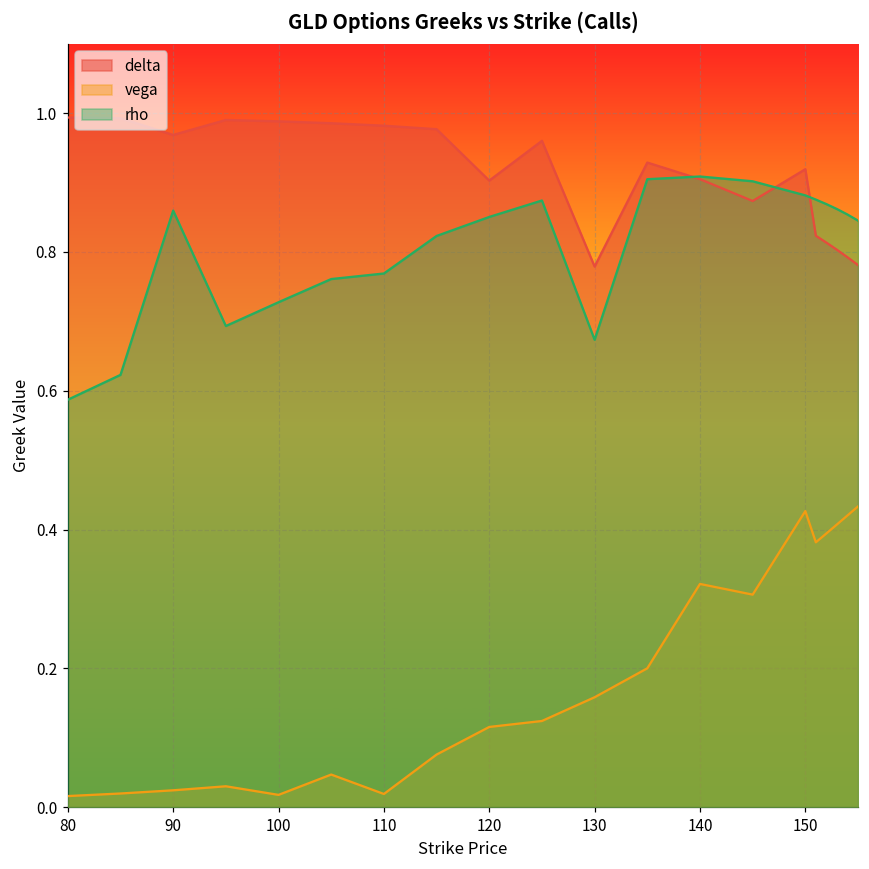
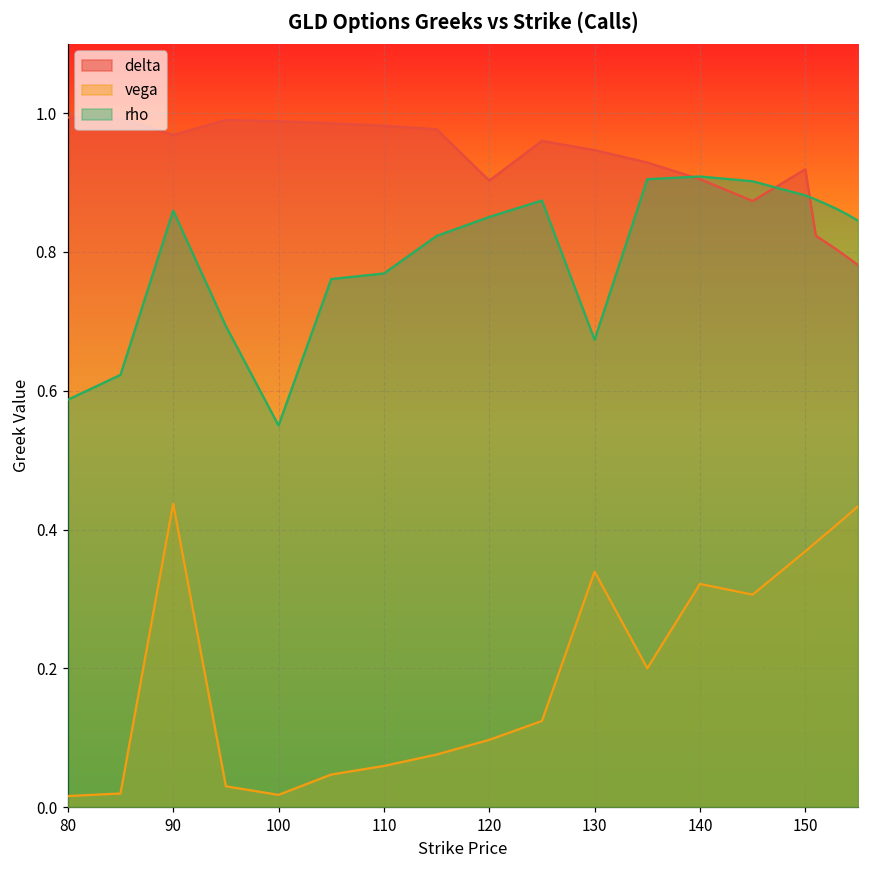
vega, 90: 0.02 -> 0.44
rho, 100: 0.73 -> 0.55
vega, 110: 0.02 -> 0.06
vega, 120: 0.12 -> 0.10
delta, 130: 0.78 -> 0.95
vega, 130: 0.16 -> 0.34
vega, 150: 0.43 -> 0.37
